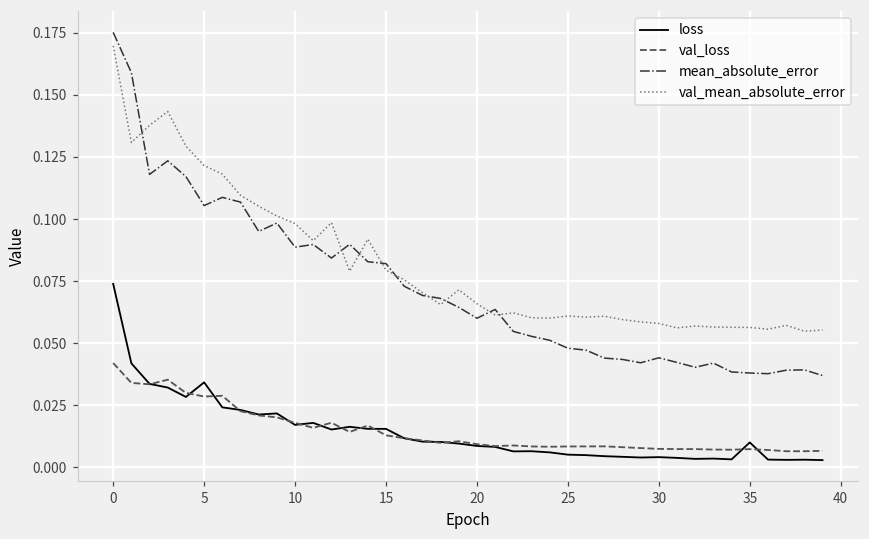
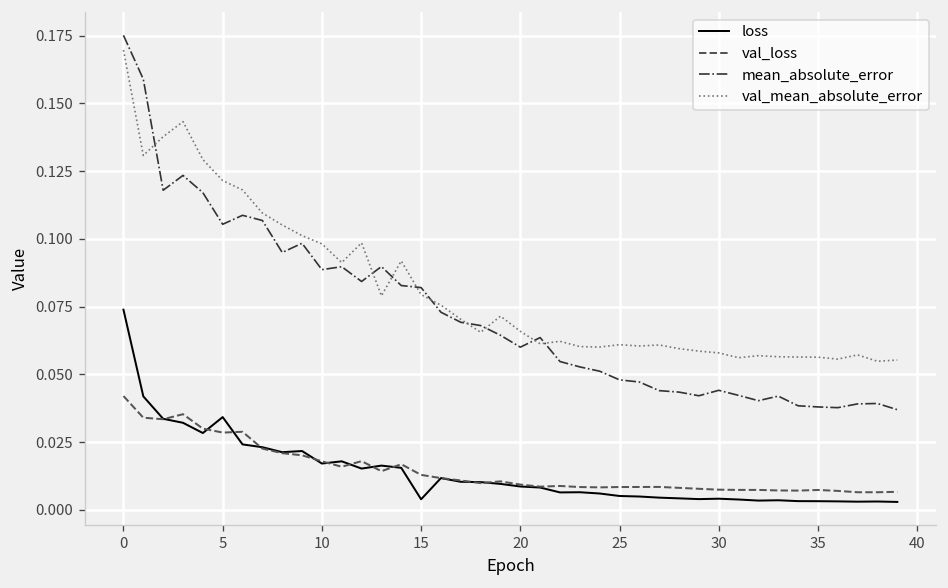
loss, 15: 0.016 -> 0.004
loss, 35: 0.010 -> 0.003
